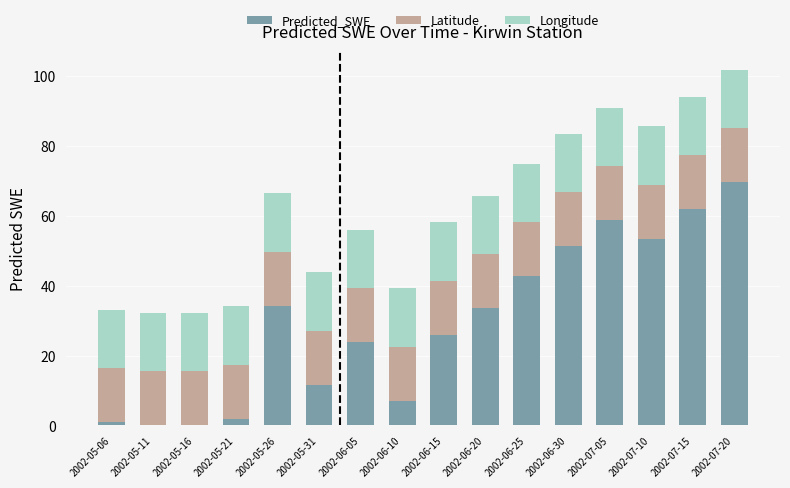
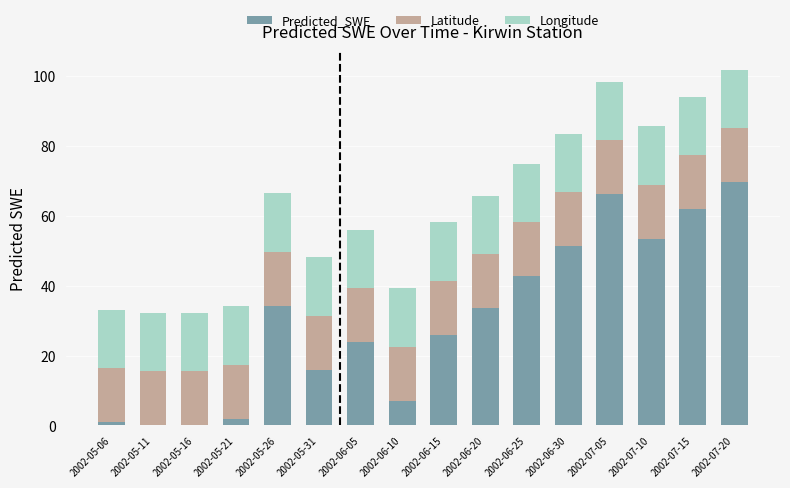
Predicted_SWE, 2002-05-31: 12 -> 16
Predicted_SWE, 2002-07-05: 59 -> 66
